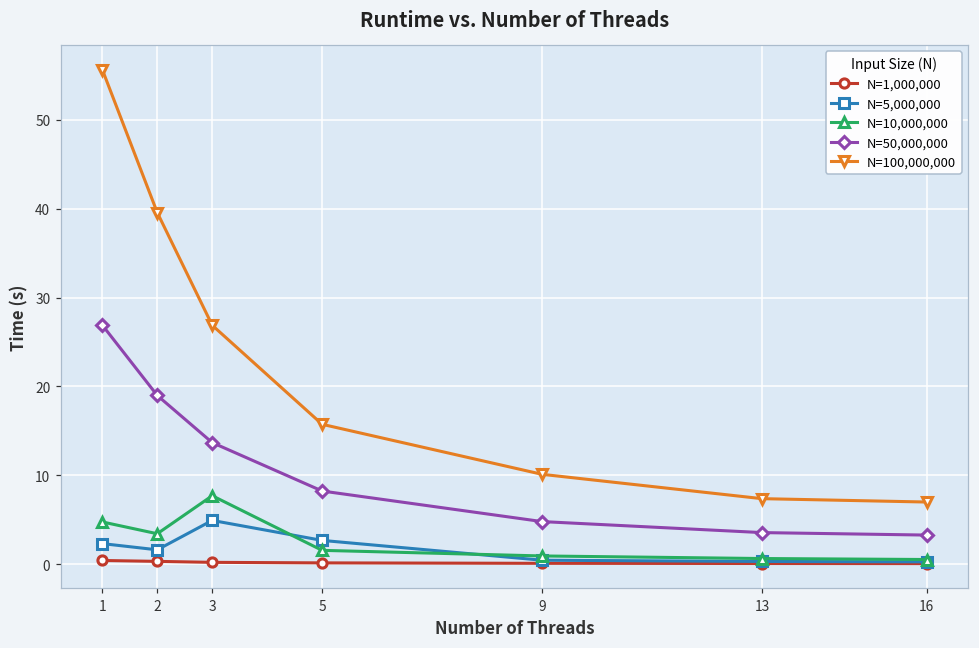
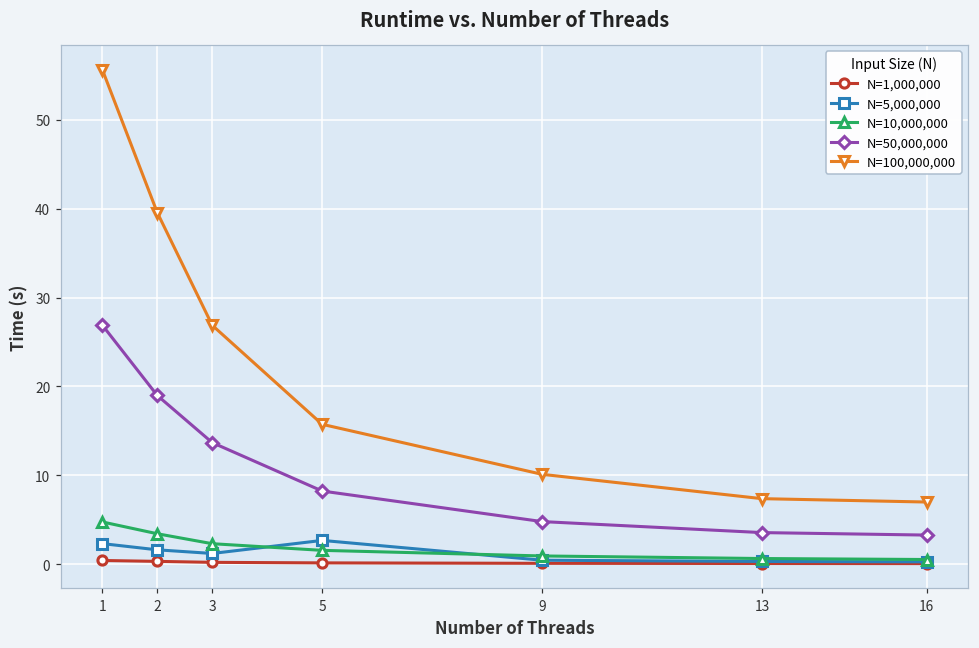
N=5,000,000, 3: 5 -> 1
N=10,000,000, 3: 8 -> 2
